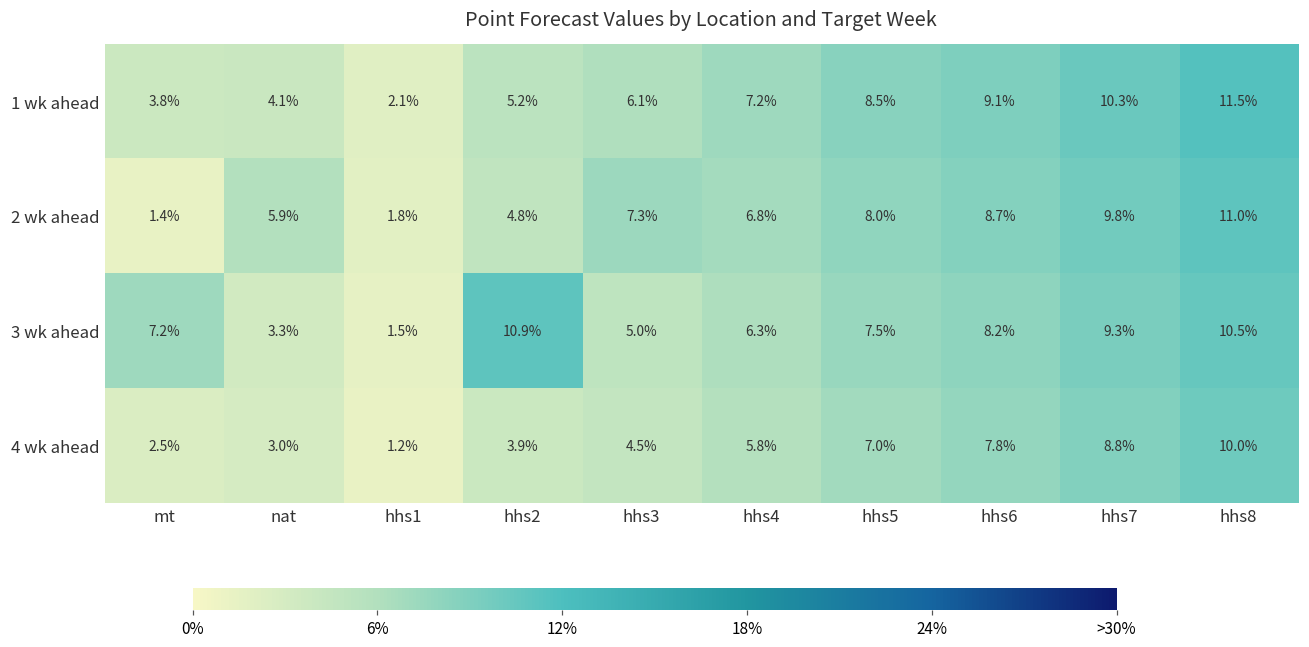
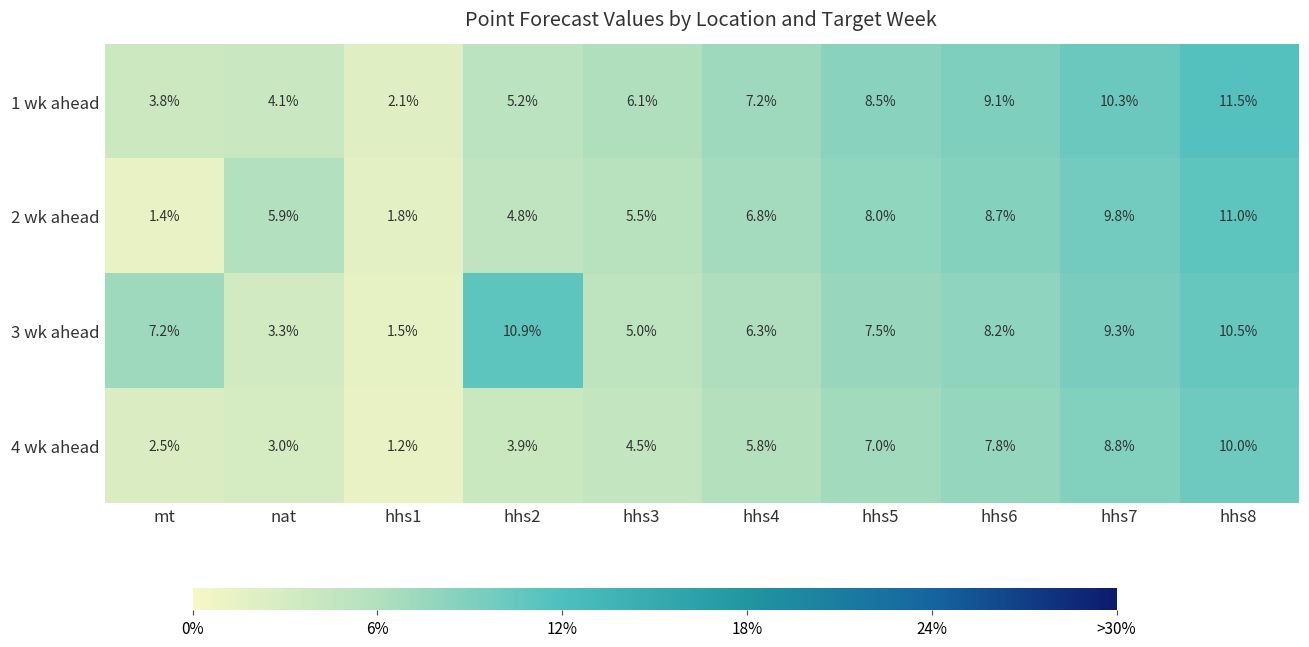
2 wk ahead, hhs3: 7.3% -> 5.5%
